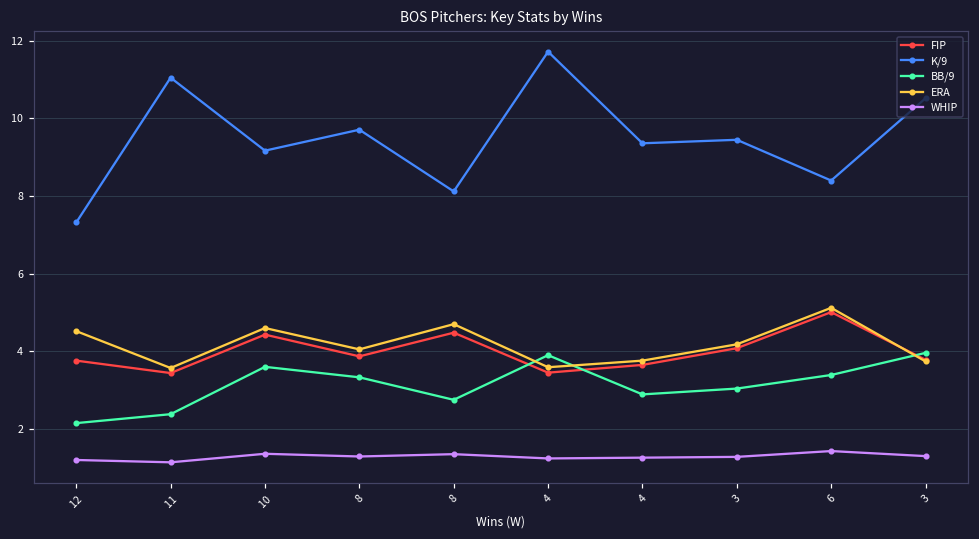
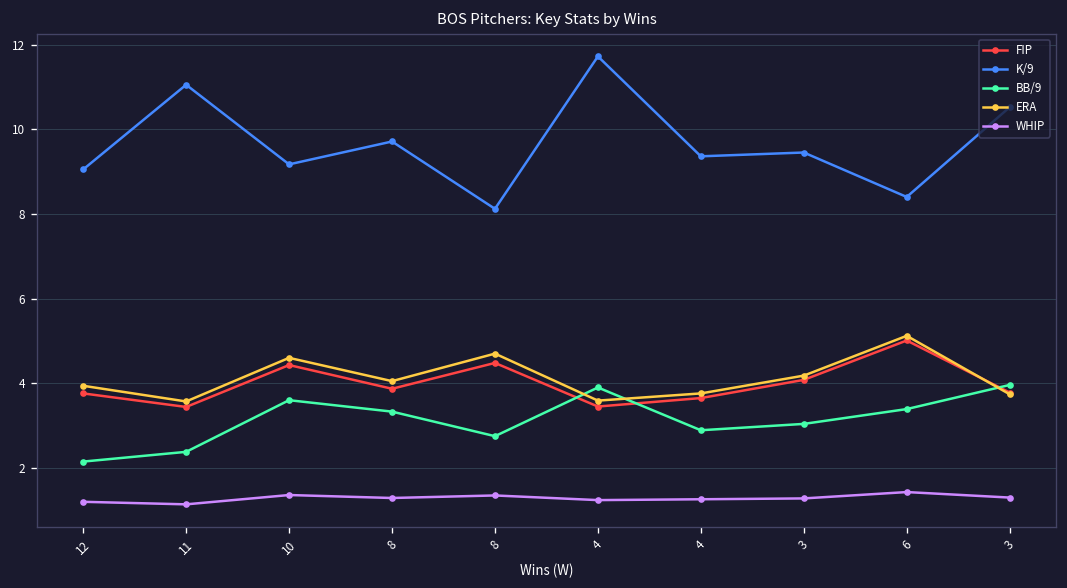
K/9, 12: 7.3 -> 9.1
ERA, 12: 4.5 -> 3.9
